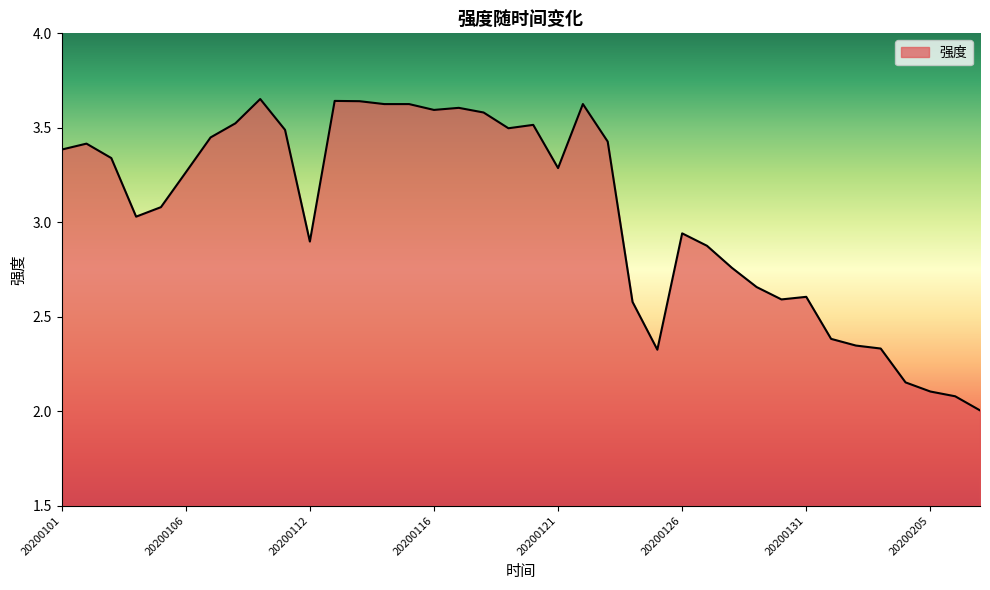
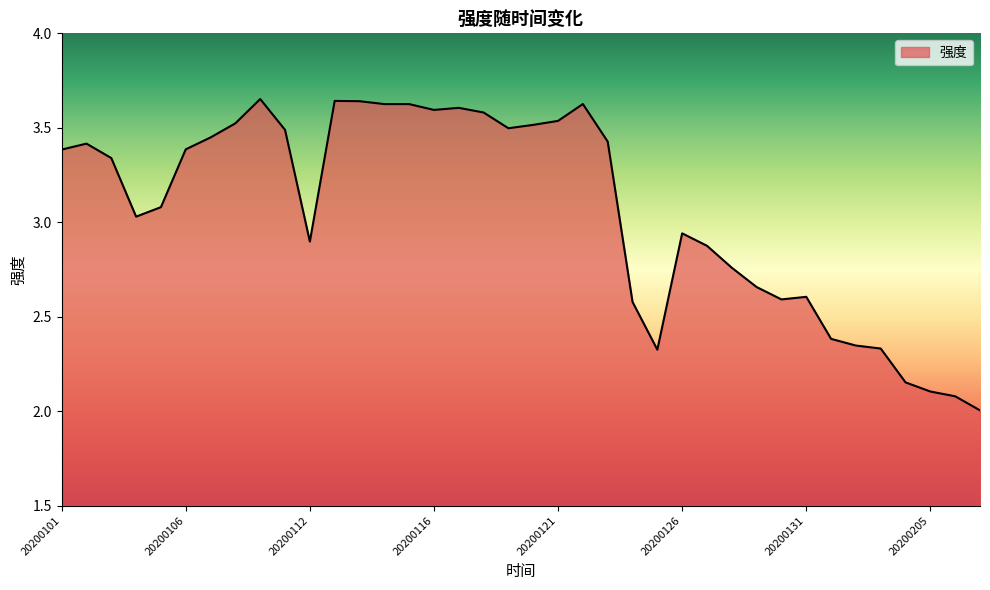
20200106: 3.26 -> 3.39
20200121: 3.29 -> 3.54
